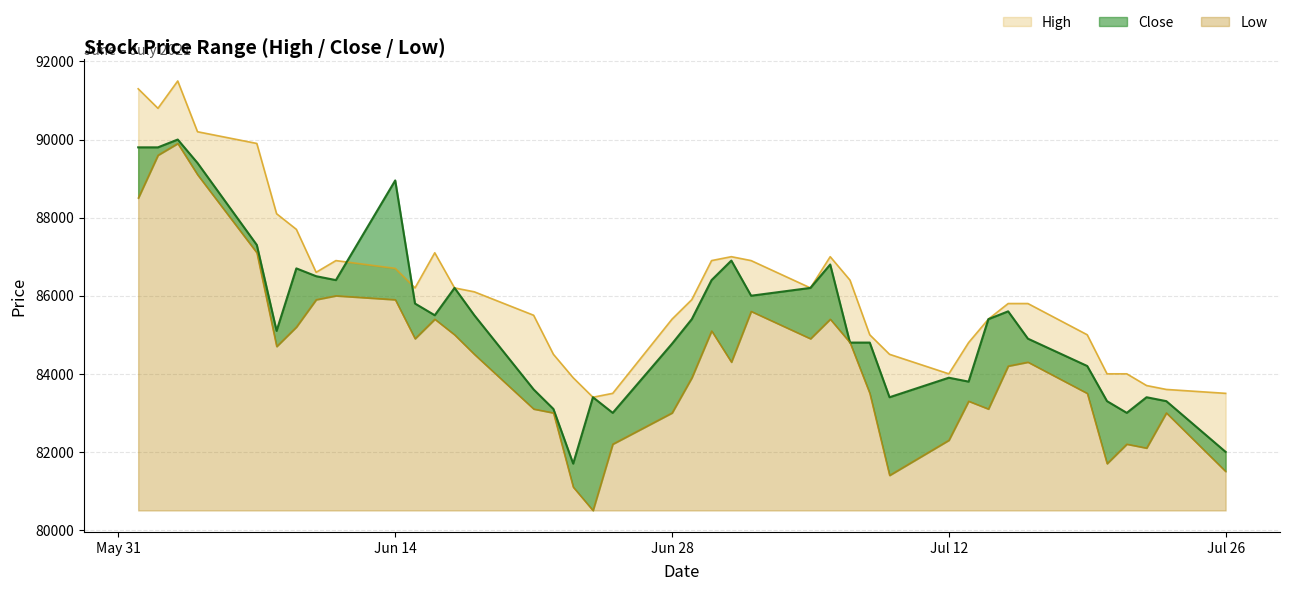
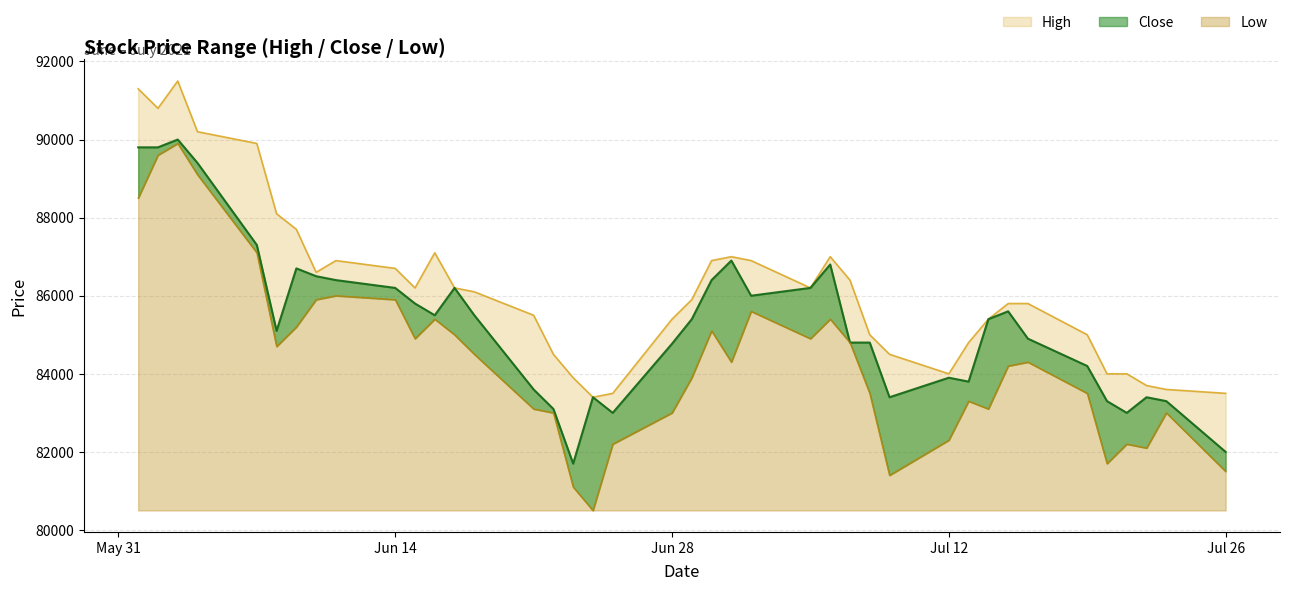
Close, Jun 14: 89000 -> 86200
